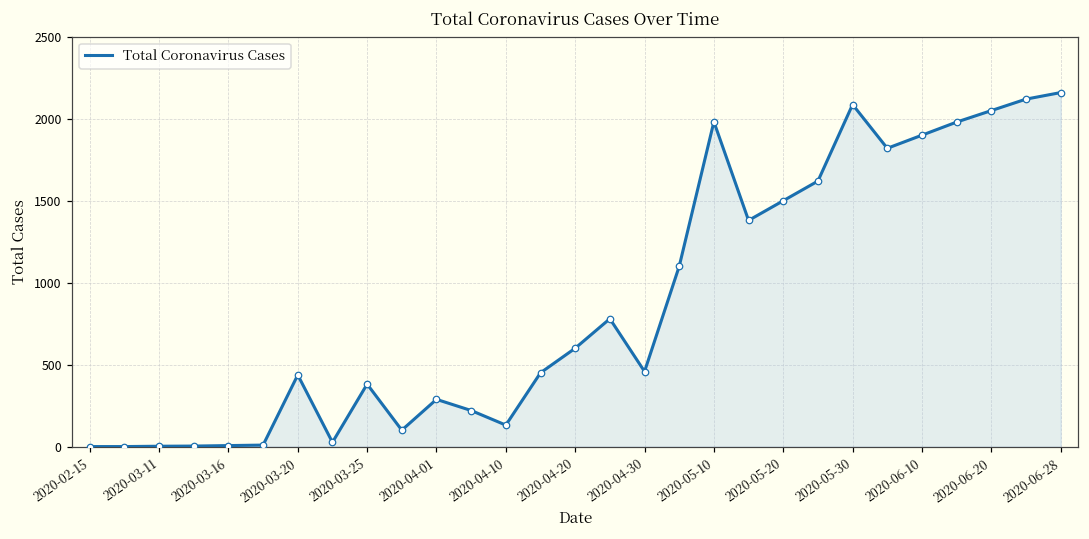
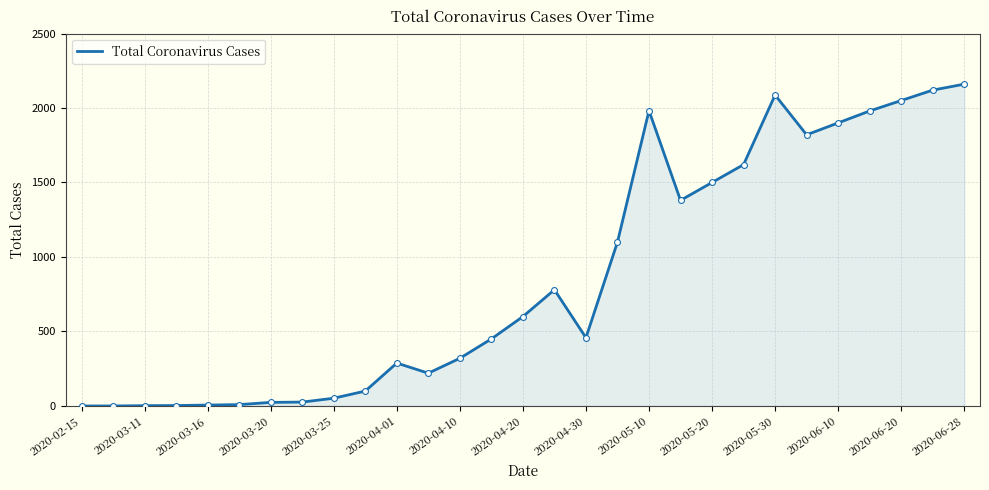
2020-03-20: 440 -> 20
2020-03-25: 380 -> 50
2020-04-10: 130 -> 320
